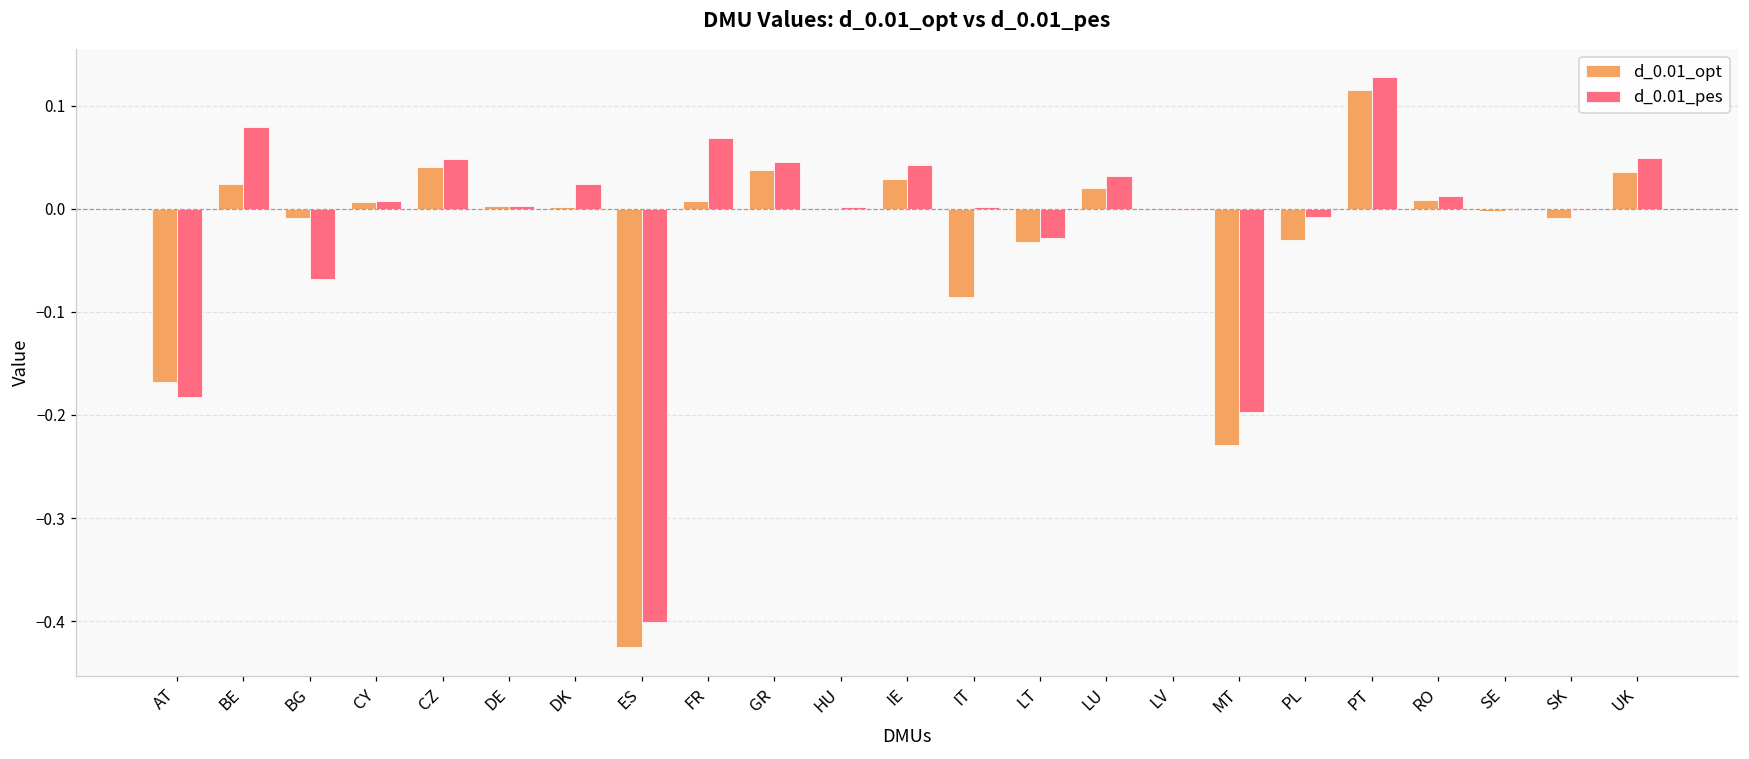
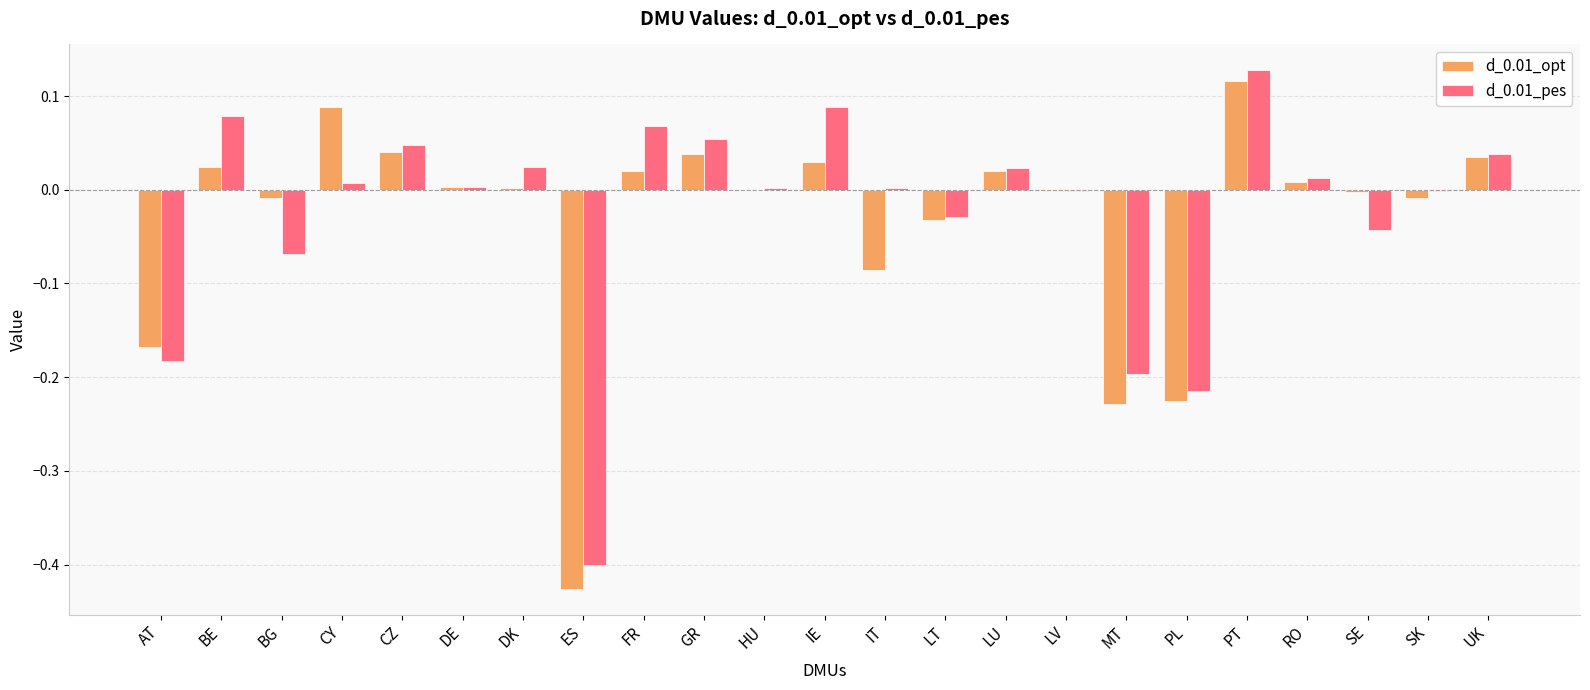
d_0.01_opt, CY: 0.01 -> 0.09
d_0.01_opt, FR: 0.01 -> 0.02
d_0.01_pes, GR: 0.045 -> 0.054
d_0.01_pes, IE: 0.04 -> 0.09
d_0.01_pes, LU: 0.03 -> 0.02
d_0.01_opt, PL: -0.03 -> -0.22
d_0.01_pes, PL: -0.01 -> -0.21
d_0.01_pes, SE: 0.00 -> -0.04
d_0.01_pes, UK: 0.05 -> 0.04
